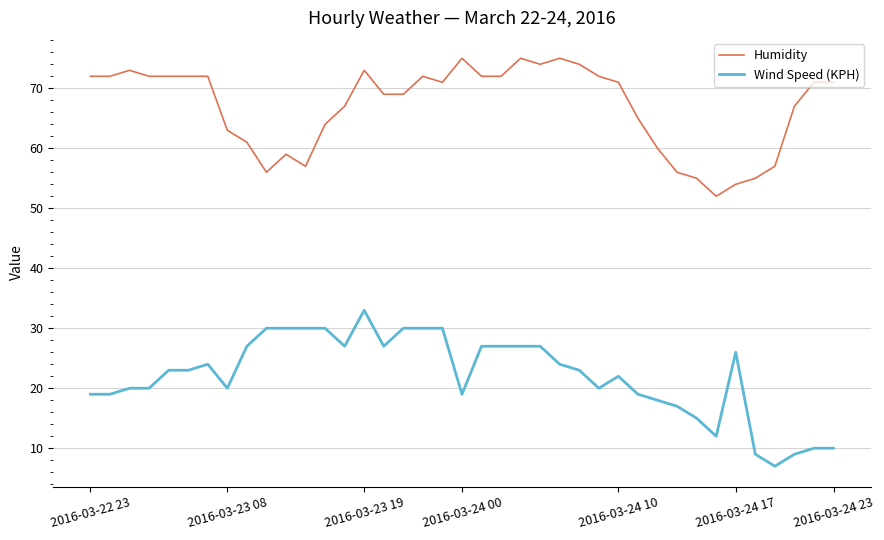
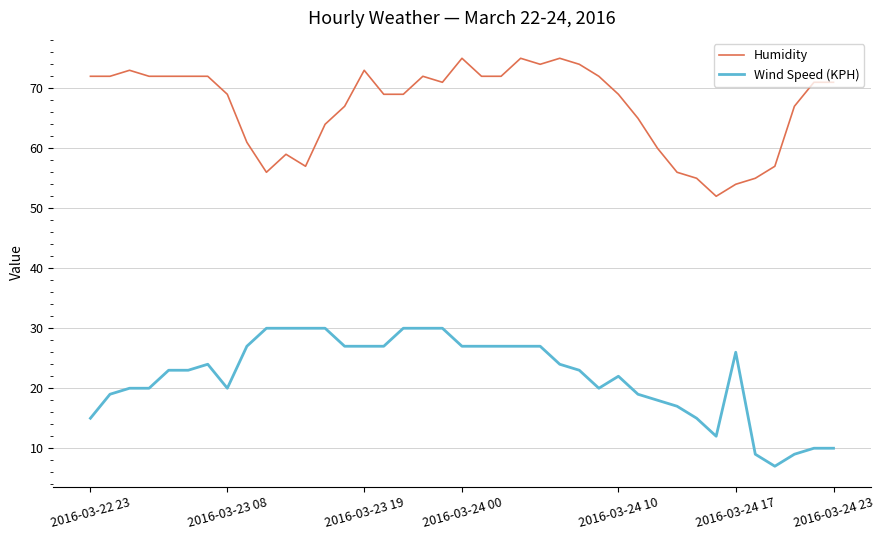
Wind Speed (KPH), 2016-03-22 23: 19 -> 15
Humidity, 2016-03-23 08: 63 -> 69
Wind Speed (KPH), 2016-03-23 19: 33 -> 27
Wind Speed (KPH), 2016-03-24 00: 19 -> 27
Humidity, 2016-03-24 10: 71 -> 69
